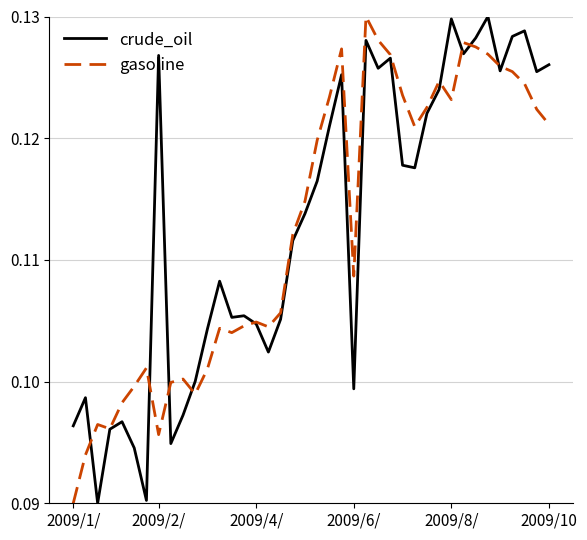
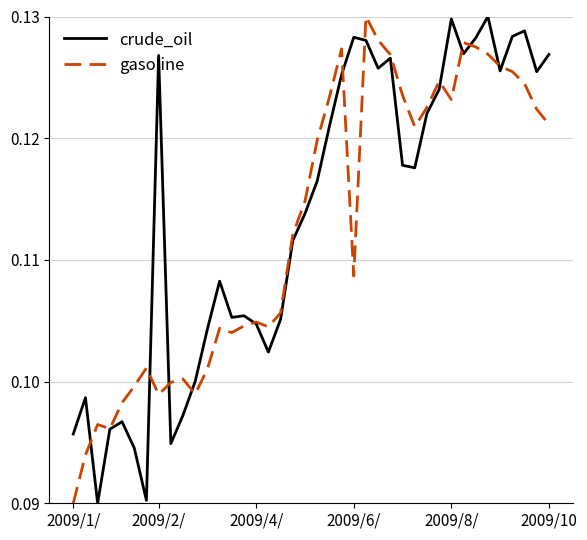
crude_oil, 2009/1/: 0.0964 -> 0.0957
gasoline, 2009/2/: 0.0956 -> 0.0989
crude_oil, 2009/6/: 0.0994 -> 0.1283
crude_oil, 2009/10: 0.1260 -> 0.1269
